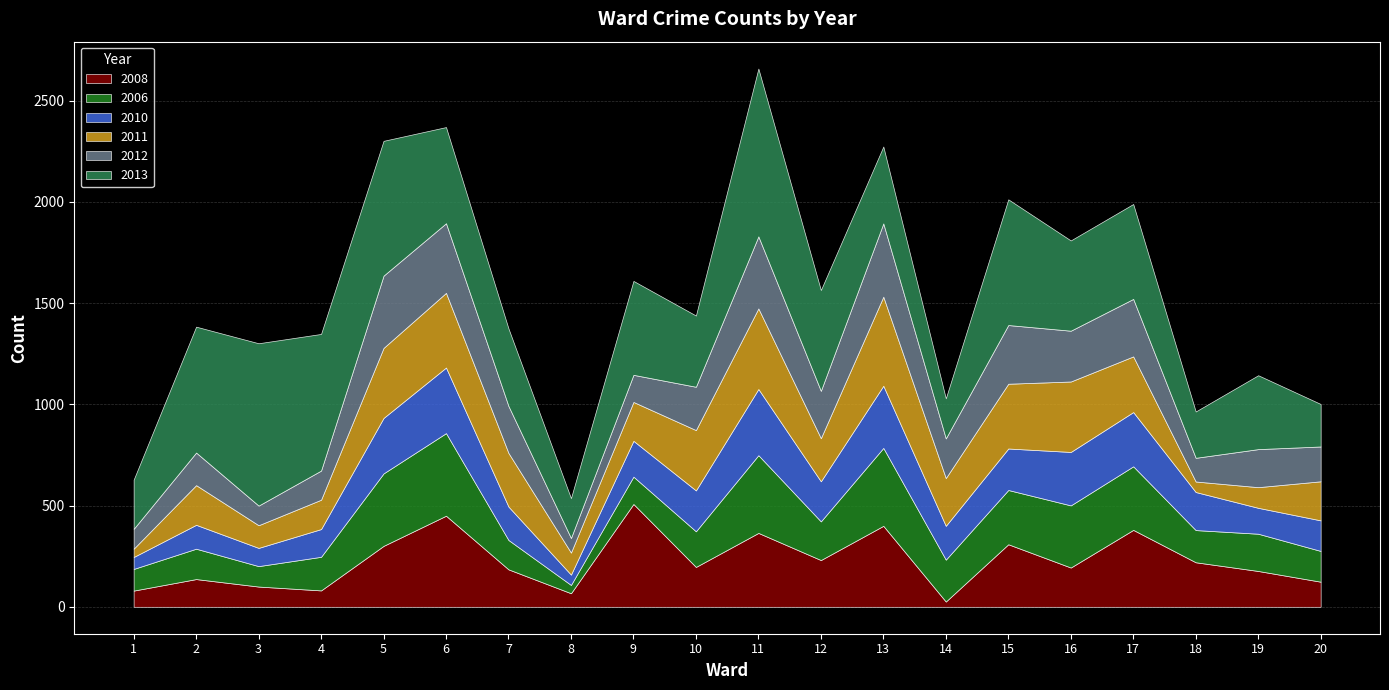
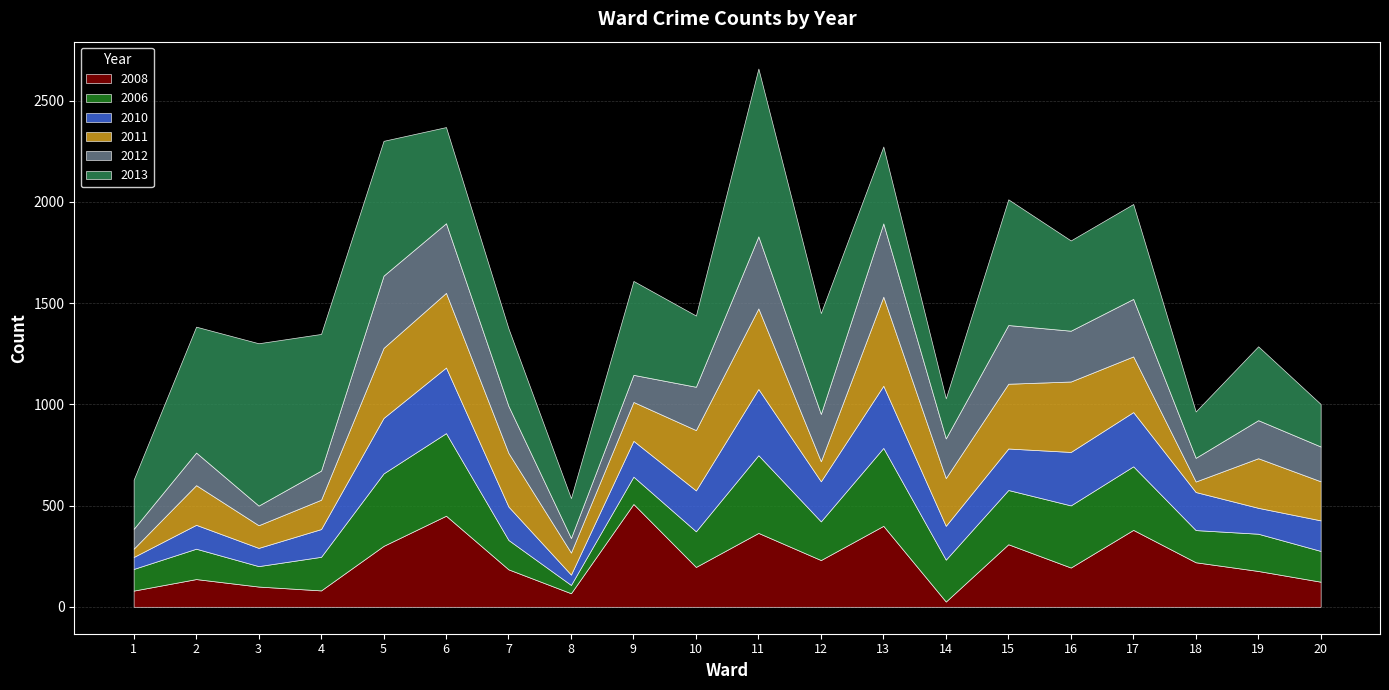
2011, 12: 210 -> 100
2011, 19: 100 -> 250
